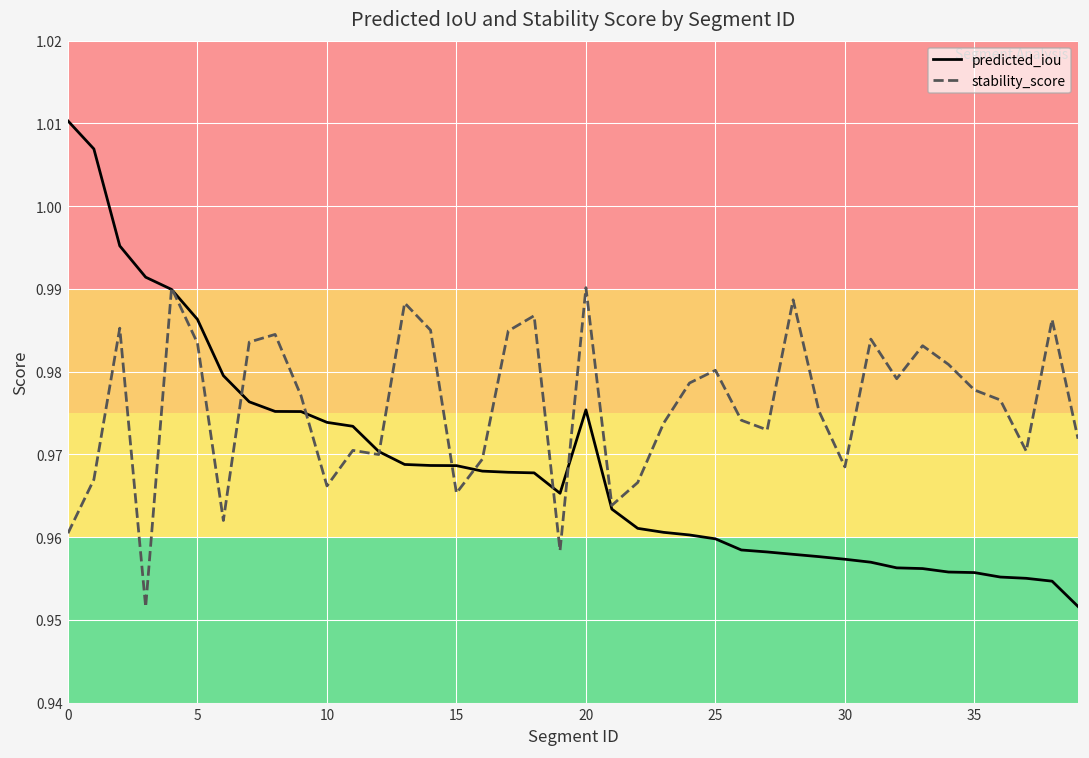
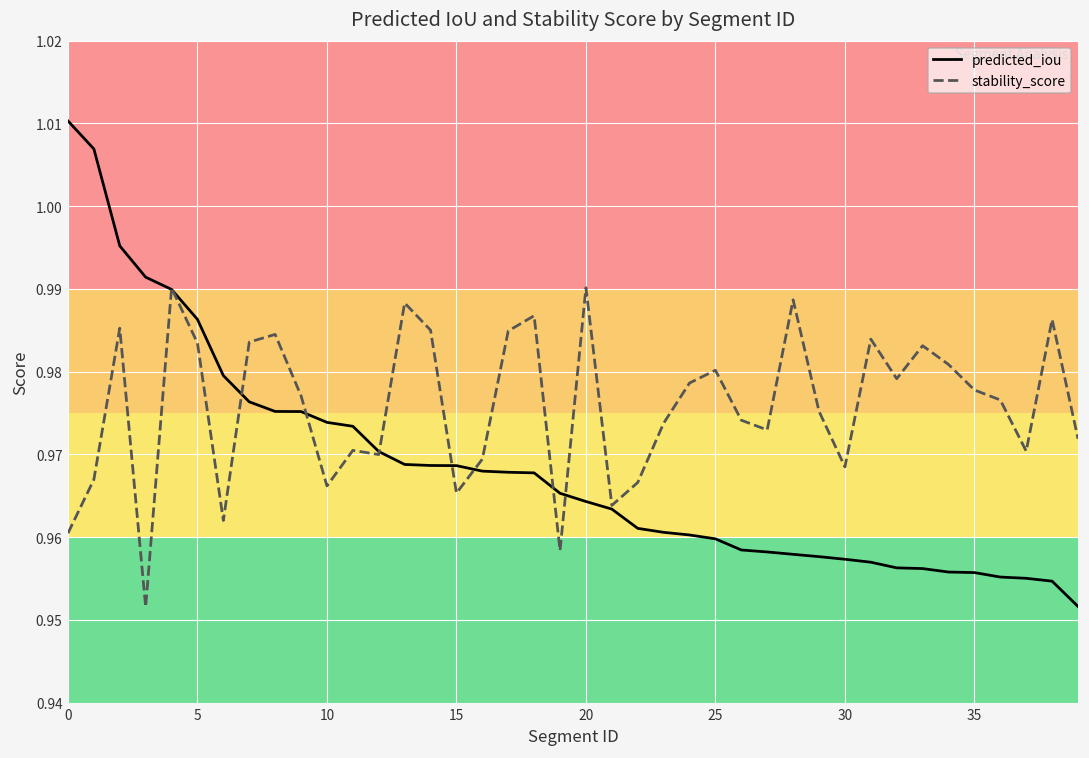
predicted_iou, 20: 0.975 -> 0.964
